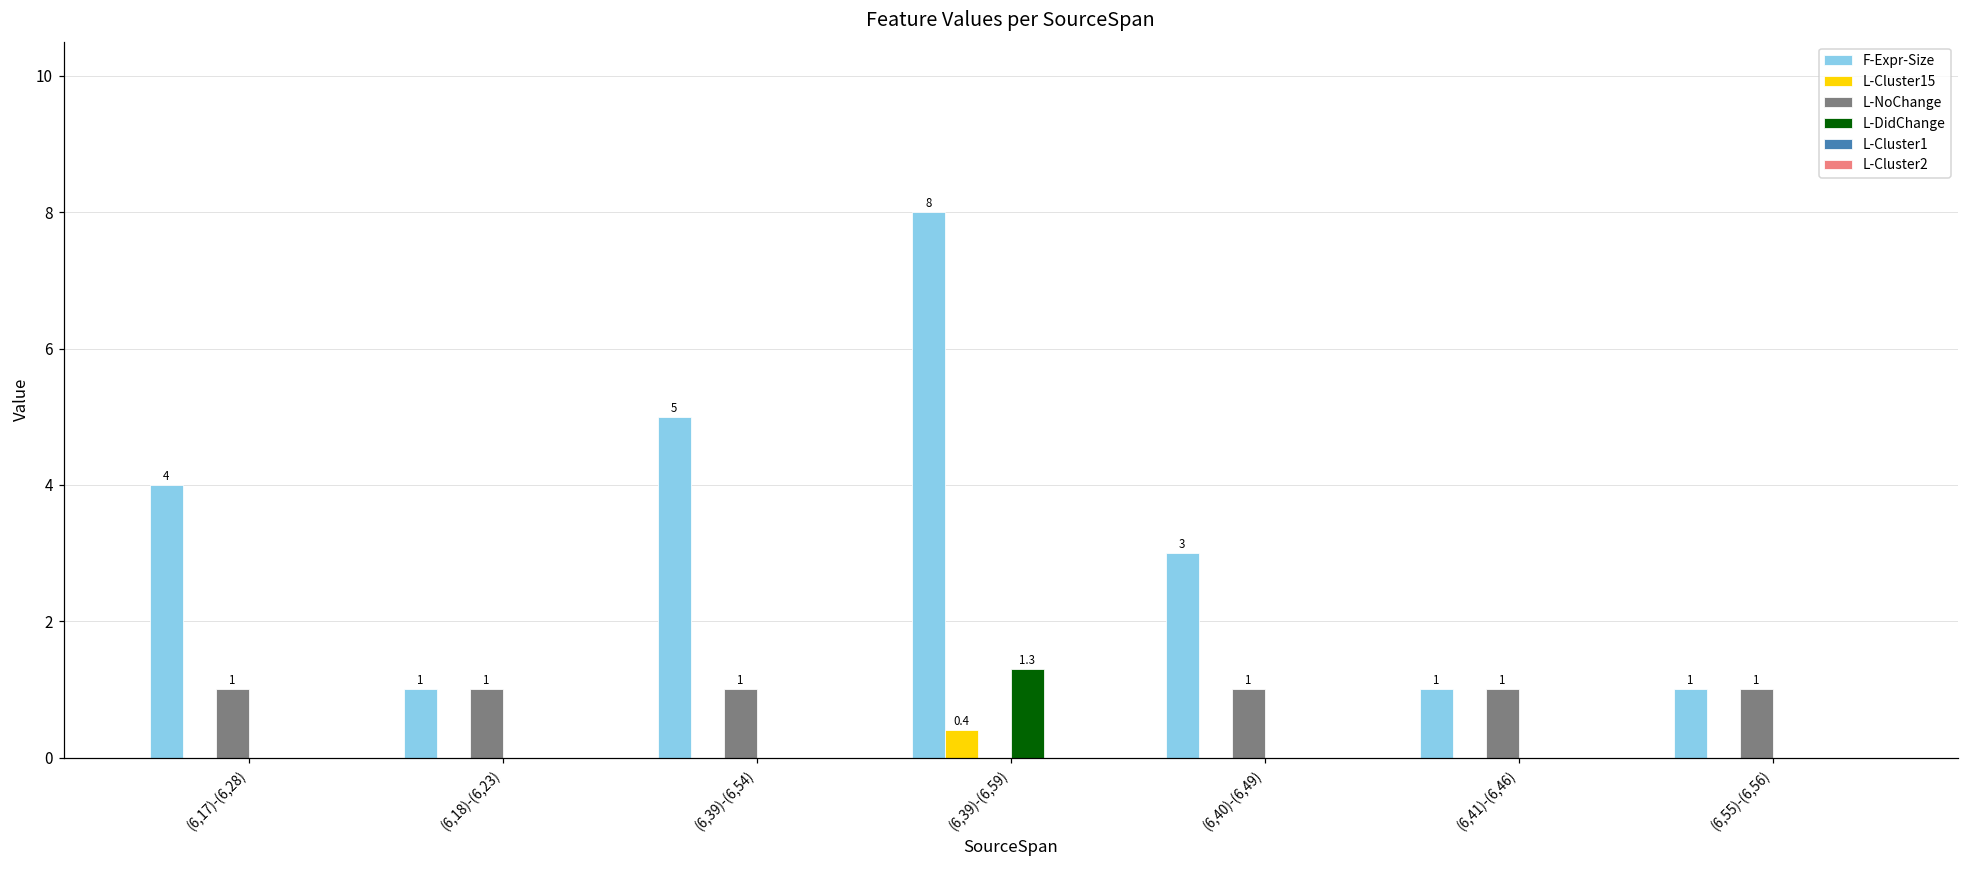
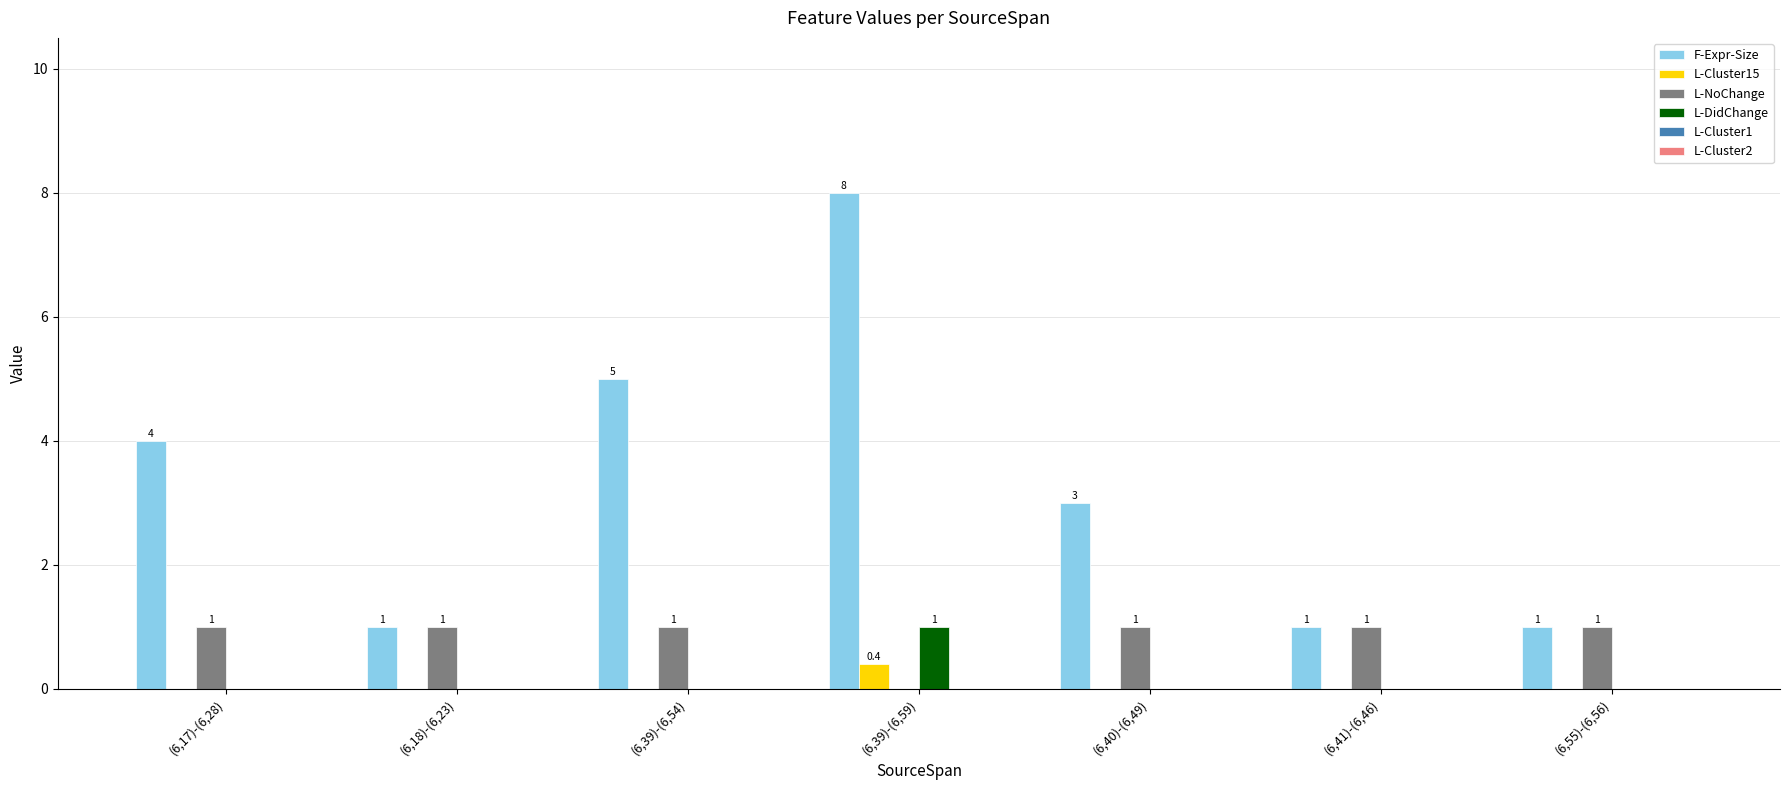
L-DidChange, (6,39)-(6,59): 1.3 -> 1
